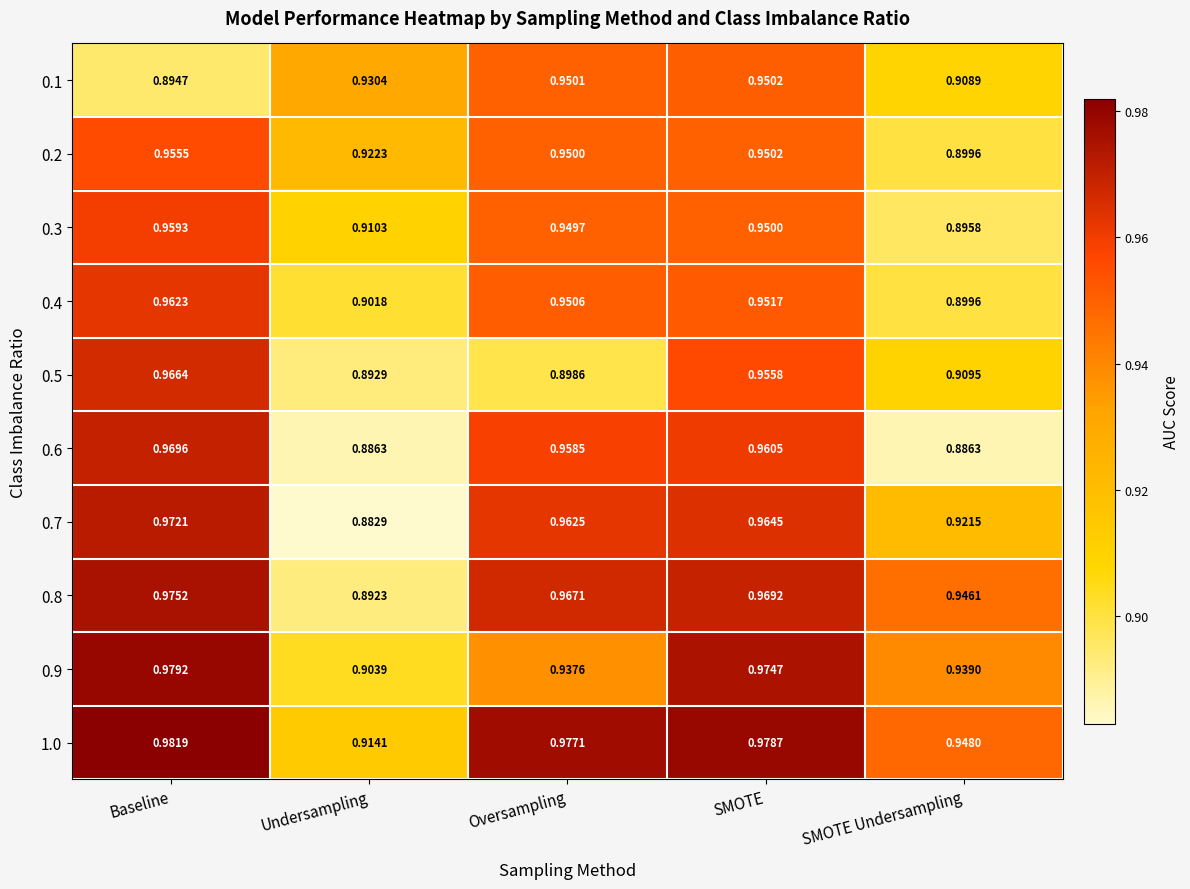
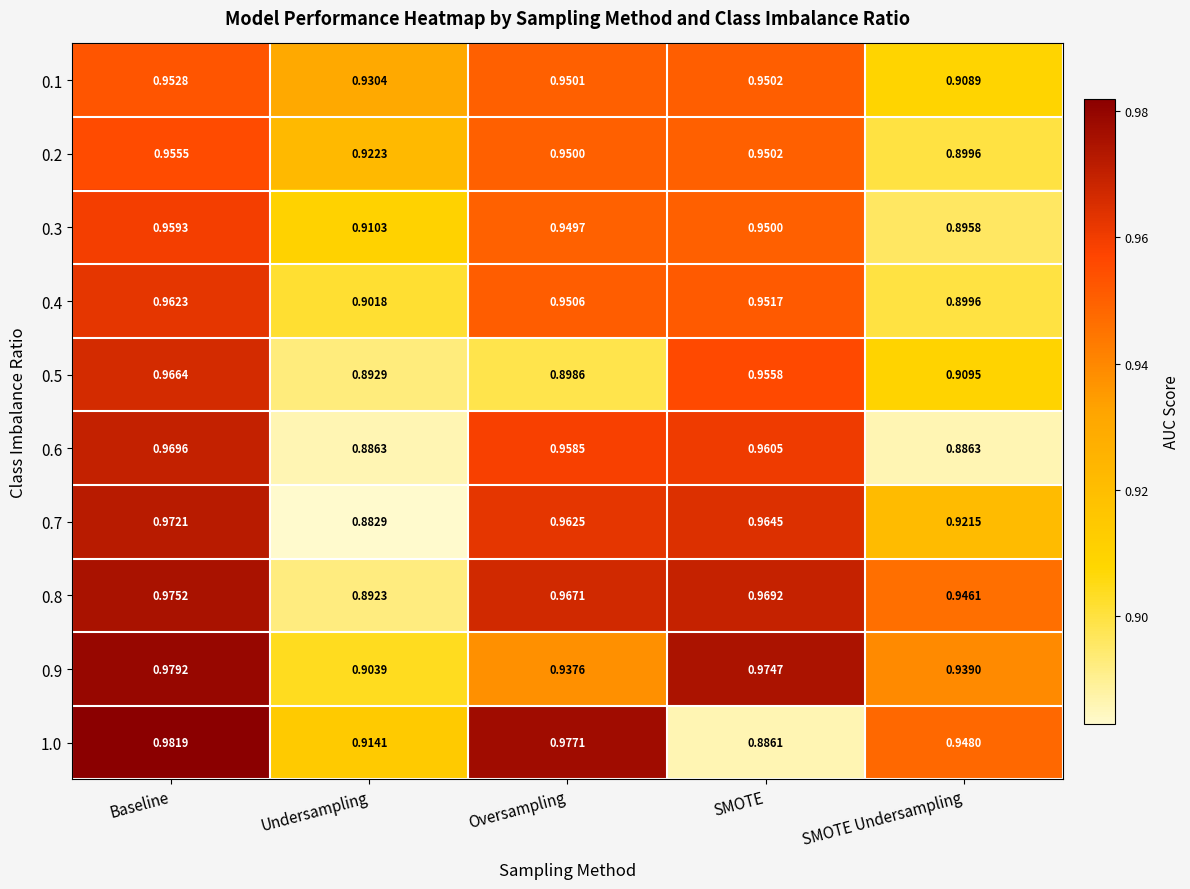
0.1, Baseline: 0.8947 -> 0.9528
1.0, SMOTE: 0.9787 -> 0.8861
